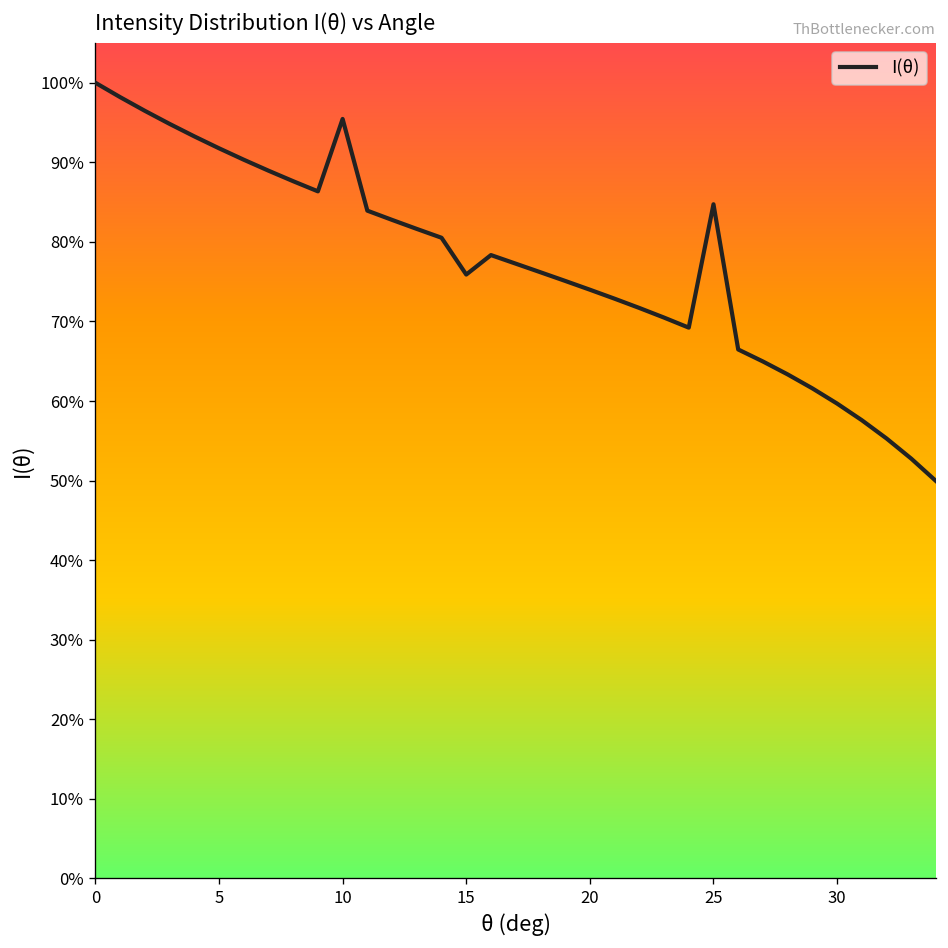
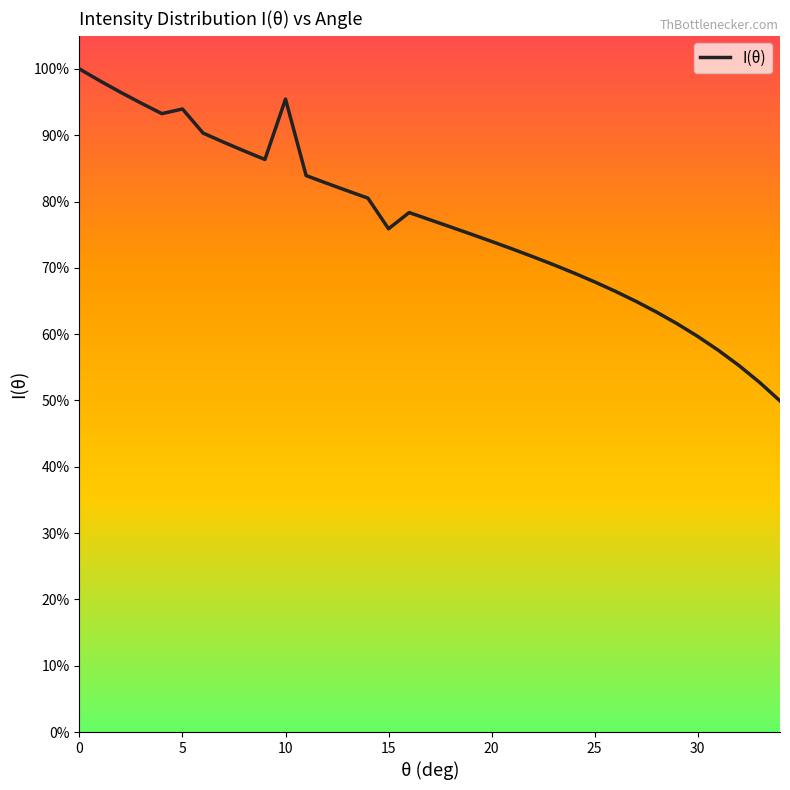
5: 92% -> 94%
25: 85% -> 68%
